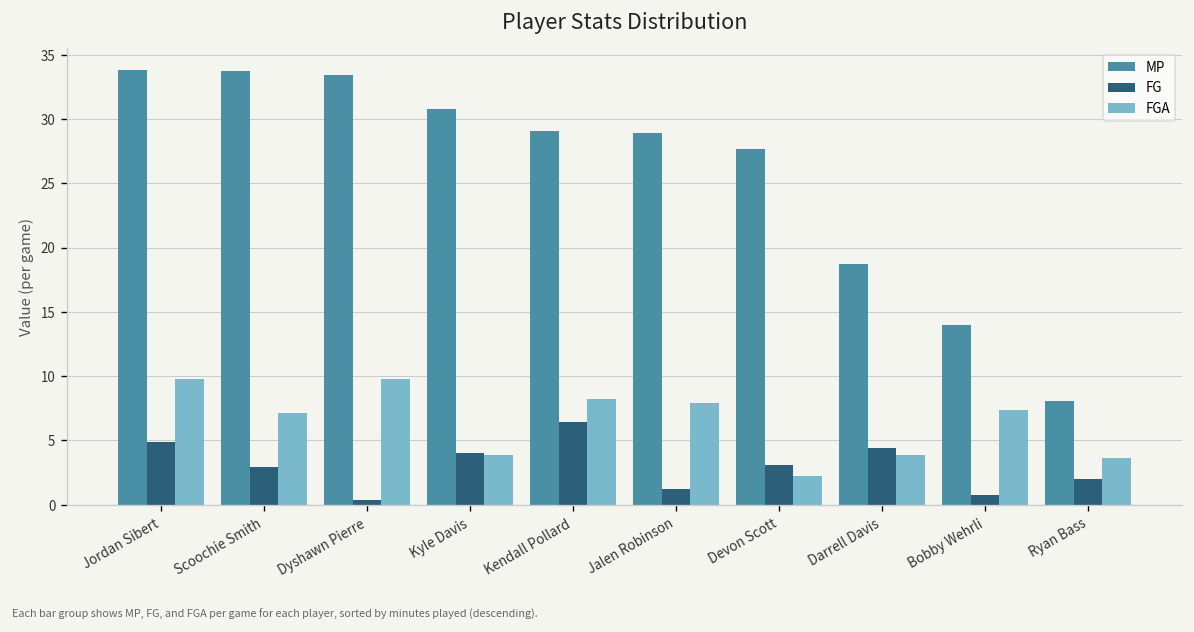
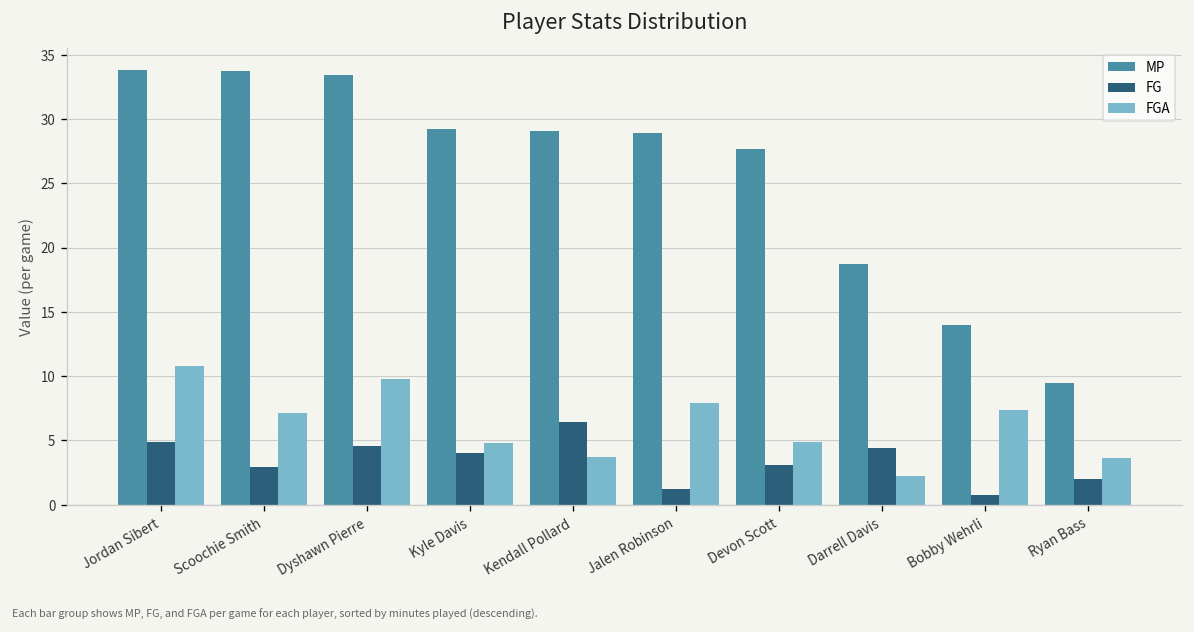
FGA, Jordan Sibert: 9.8 -> 10.8
FG, Dyshawn Pierre: 0.4 -> 4.6
MP, Kyle Davis: 30.8 -> 29.2
FGA, Kyle Davis: 3.9 -> 4.8
FGA, Kendall Pollard: 8.2 -> 3.7
FGA, Devon Scott: 2.2 -> 4.9
FGA, Darrell Davis: 3.9 -> 2.2
MP, Ryan Bass: 8.1 -> 9.5
